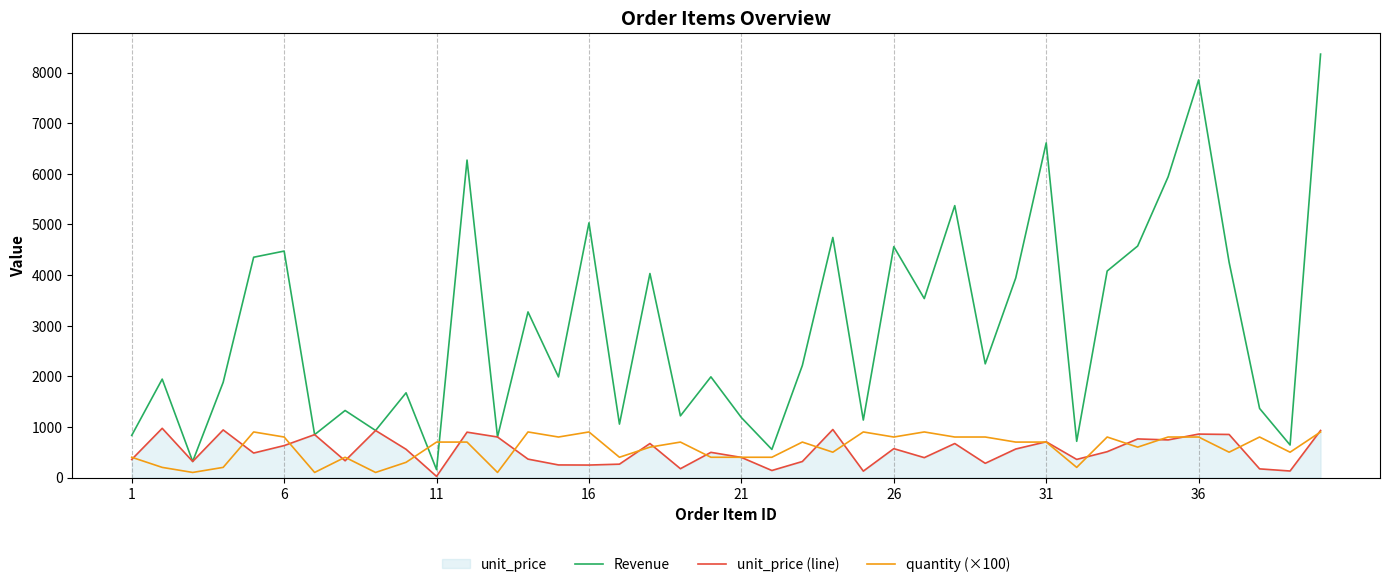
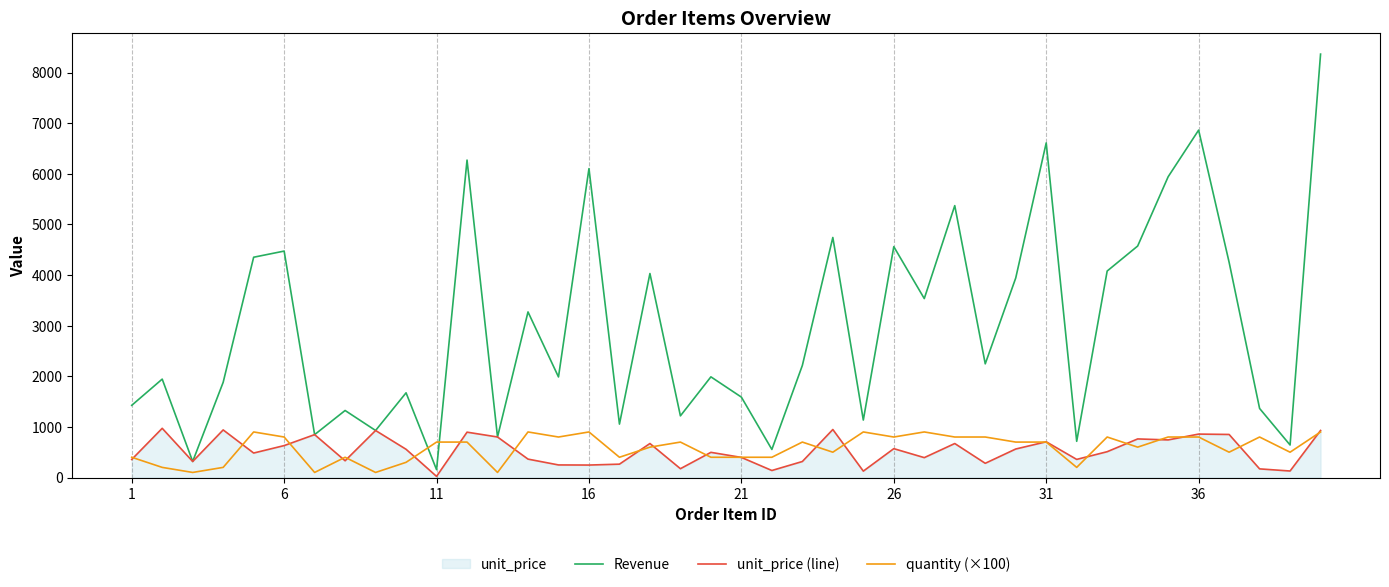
Revenue, 1: 800 -> 1400
Revenue, 16: 5000 -> 6100
Revenue, 21: 1200 -> 1600
Revenue, 36: 7900 -> 6900
